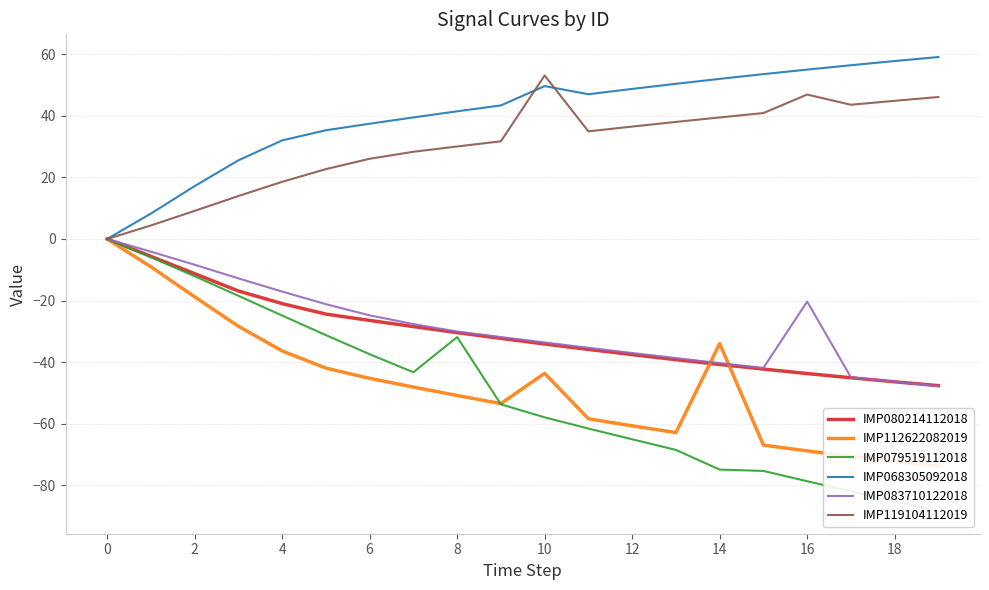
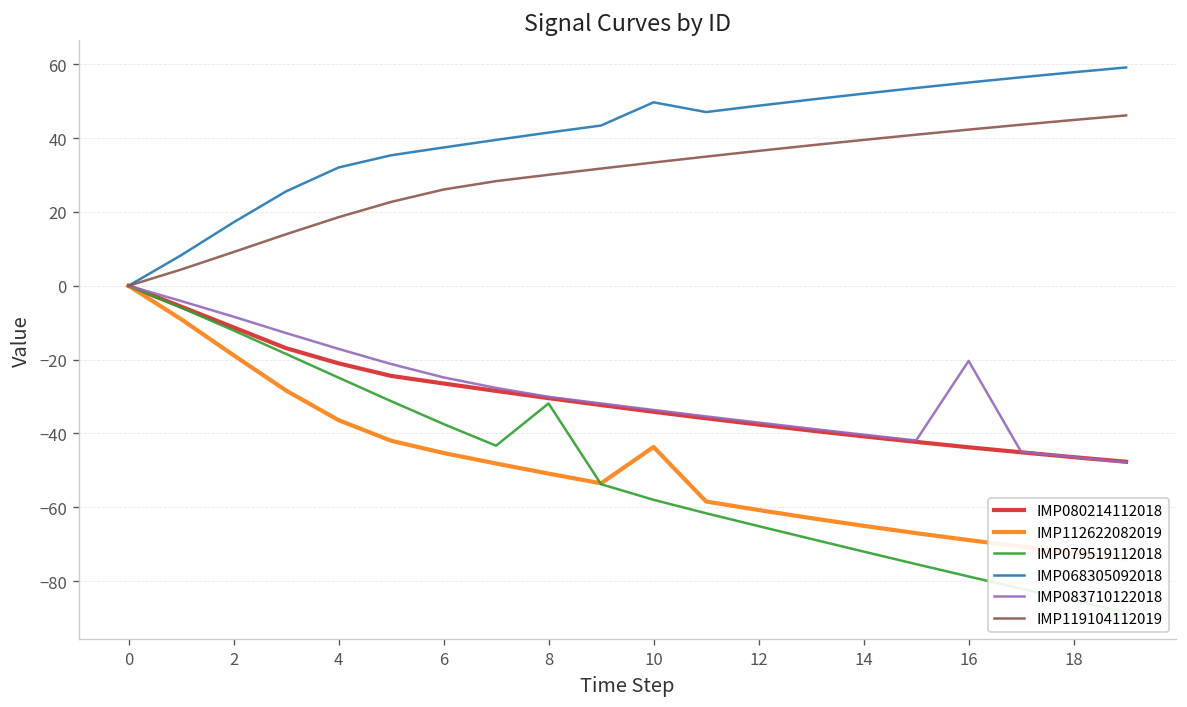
IMP119104112019, 10: 53 -> 33
IMP112622082019, 14: -34 -> -65
IMP079519112018, 14: -75 -> -72
IMP119104112019, 16: 47 -> 42
